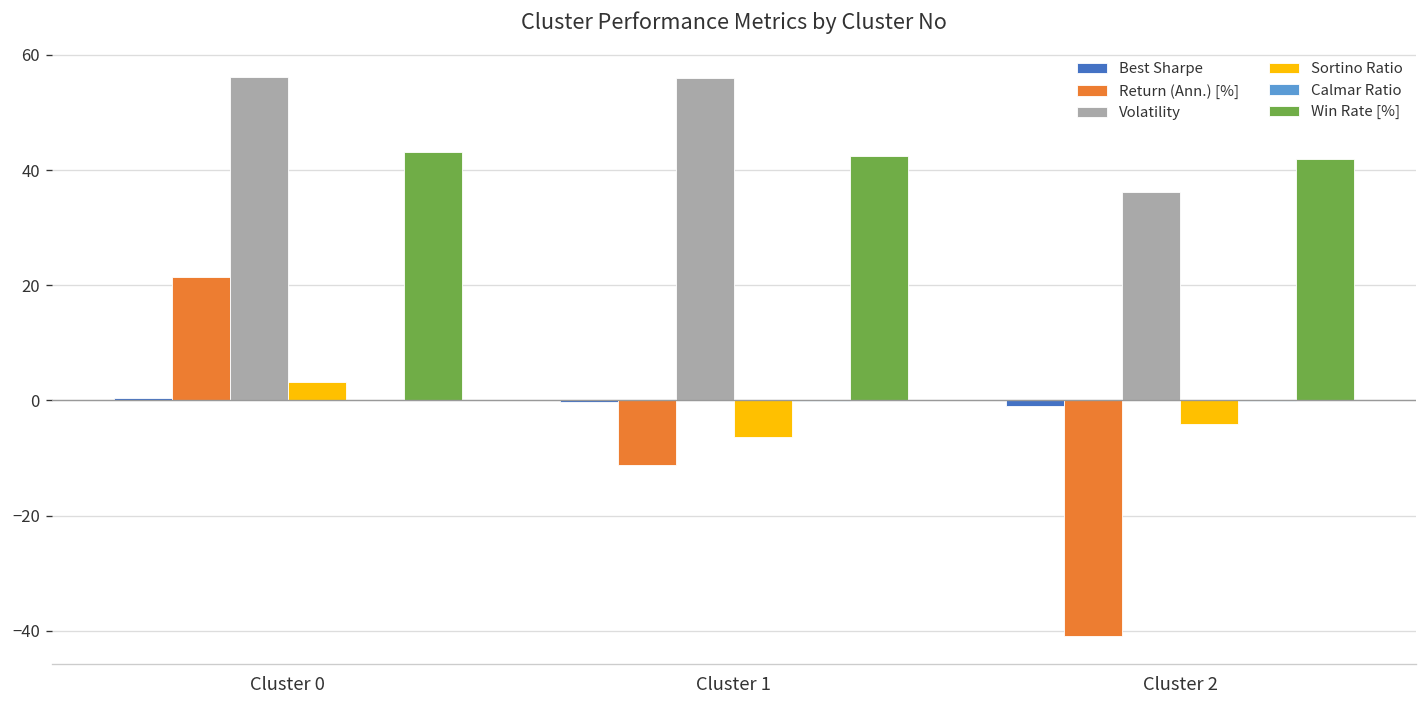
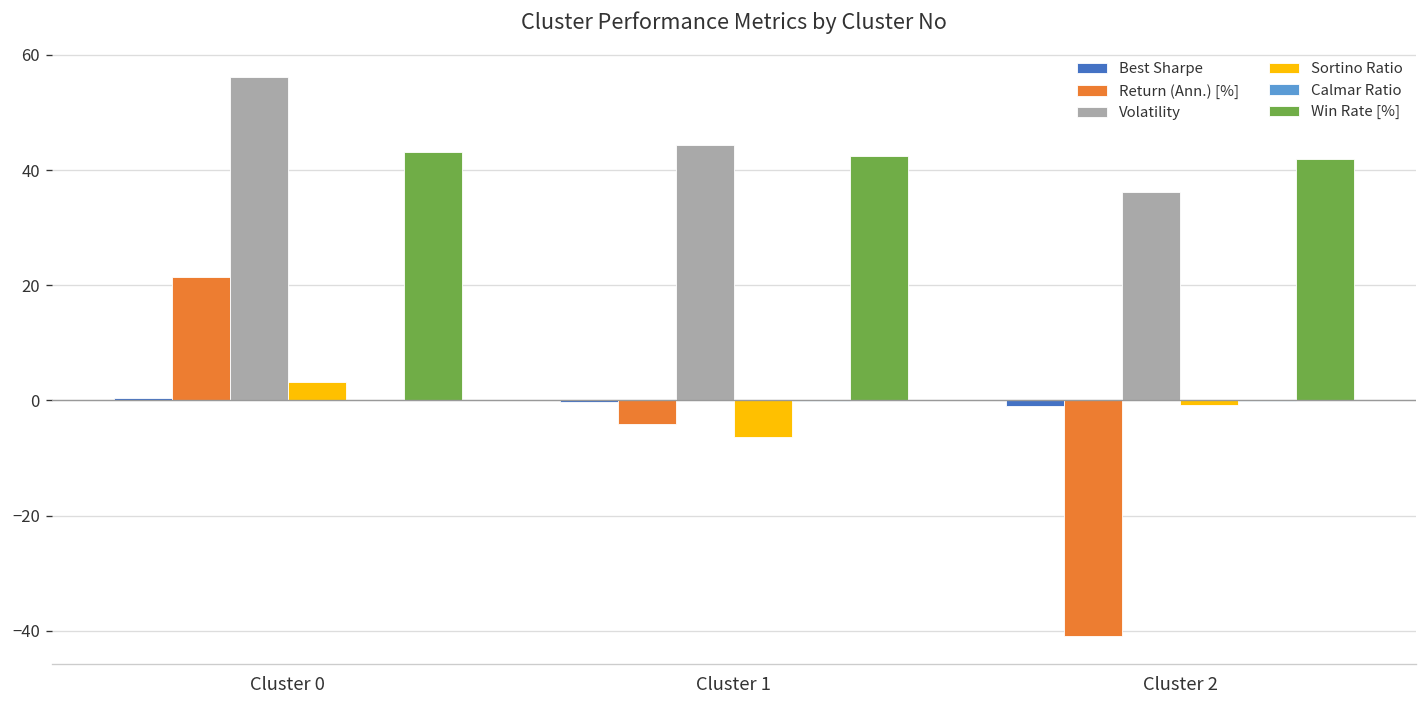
Return (Ann.) [%], Cluster 1: -11 -> -4
Volatility, Cluster 1: 56 -> 44
Sortino Ratio, Cluster 2: -4 -> -1
